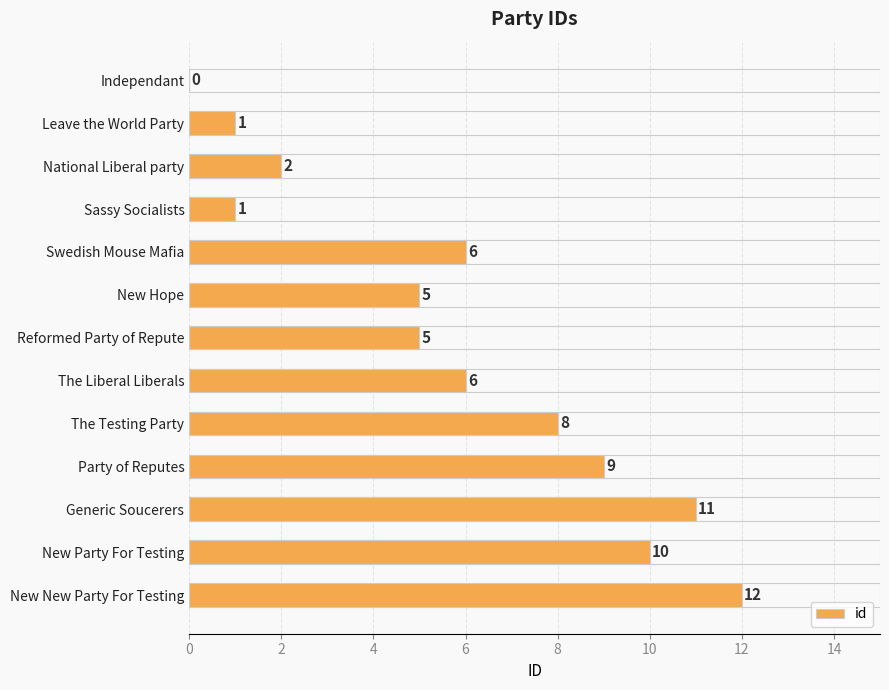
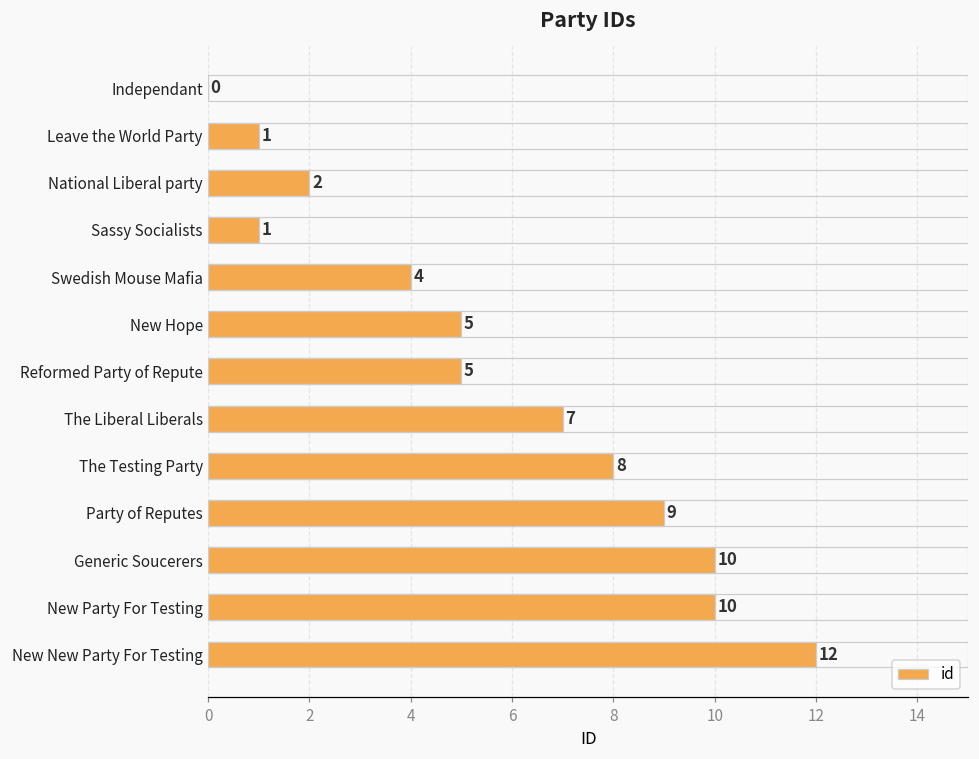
Swedish Mouse Mafia: 6 -> 4
The Liberal Liberals: 6 -> 7
Generic Soucerers: 11 -> 10
